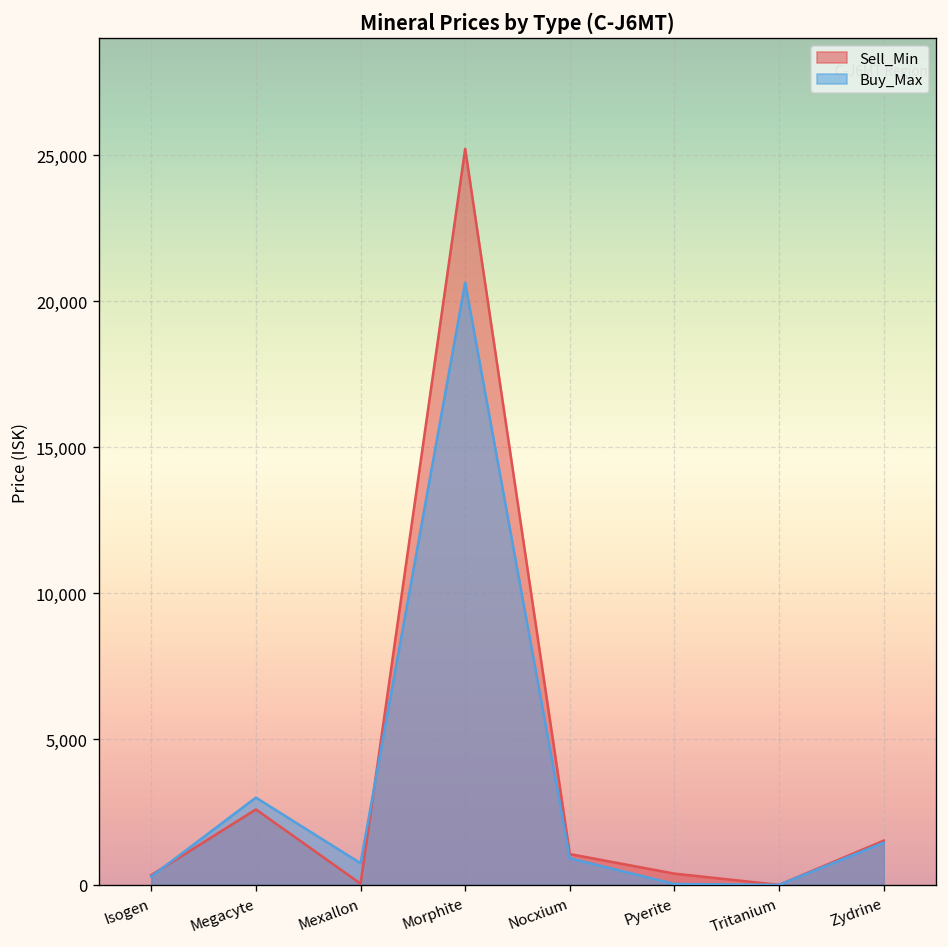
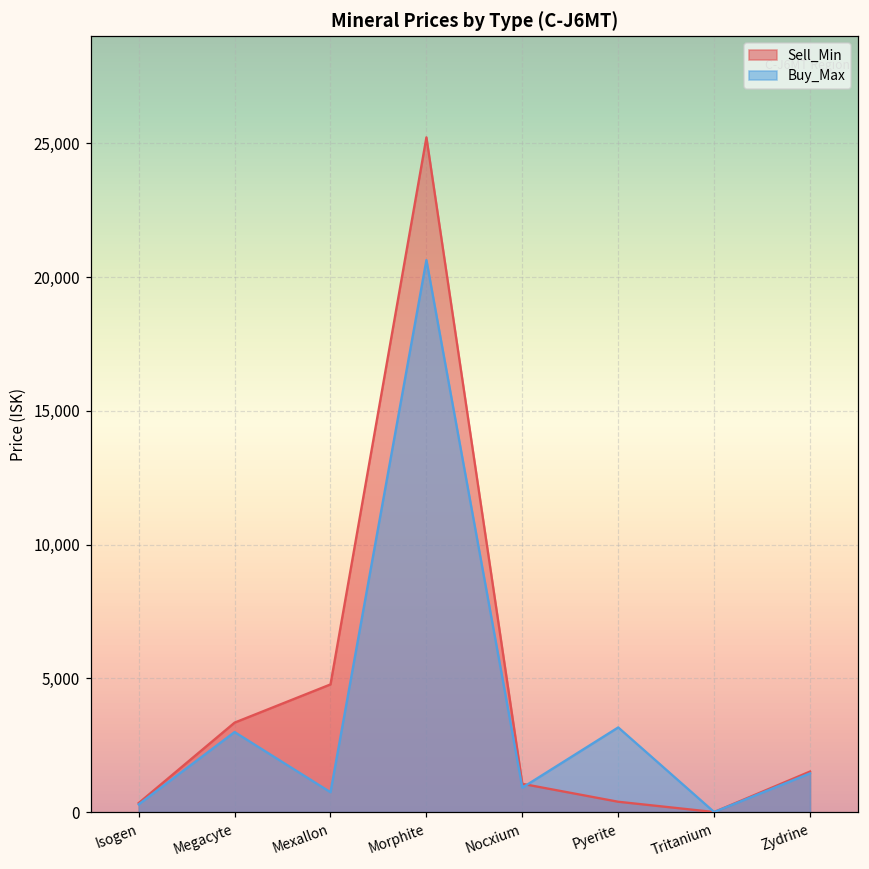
Sell_Min, Megacyte: 2,600 -> 3,300
Sell_Min, Mexallon: 0 -> 4,800
Buy_Max, Pyerite: 0 -> 3,200
